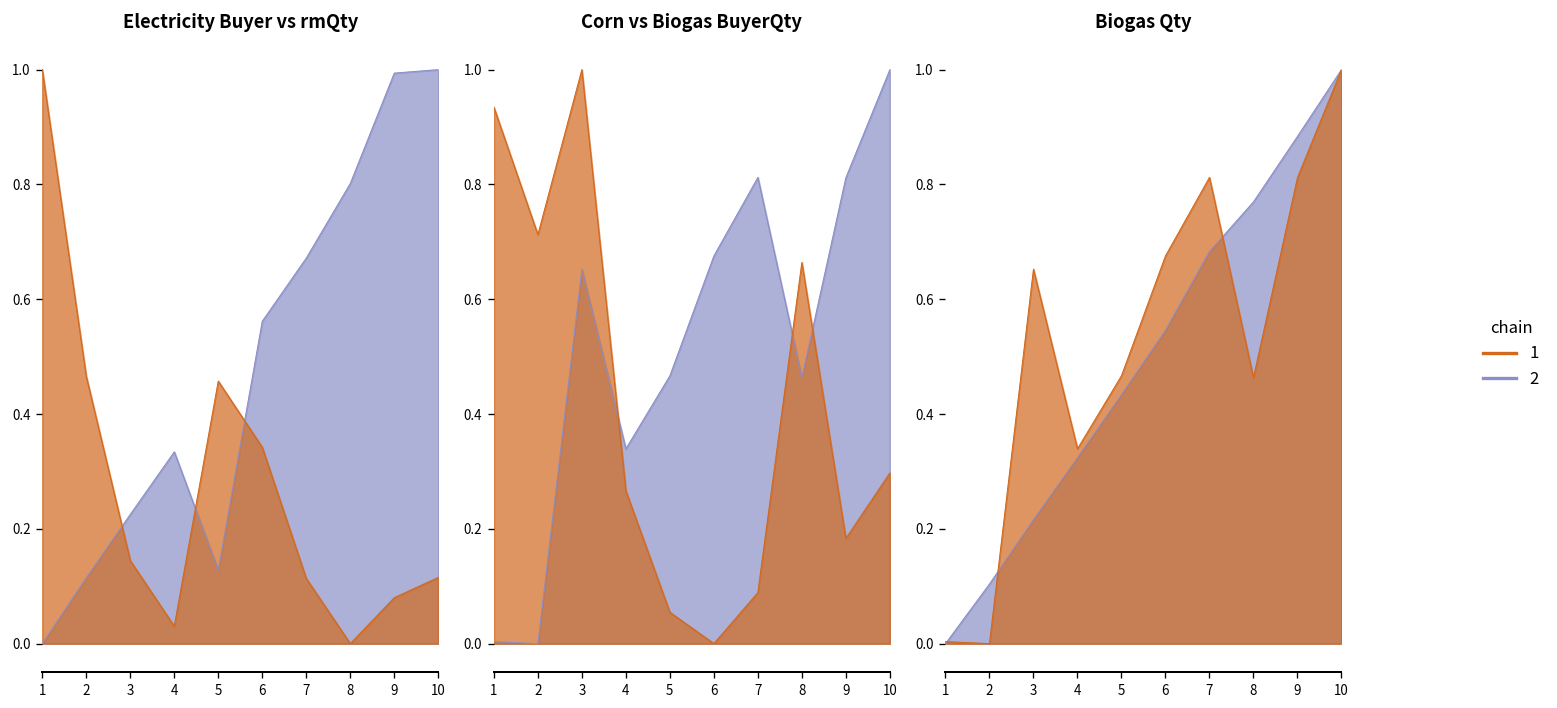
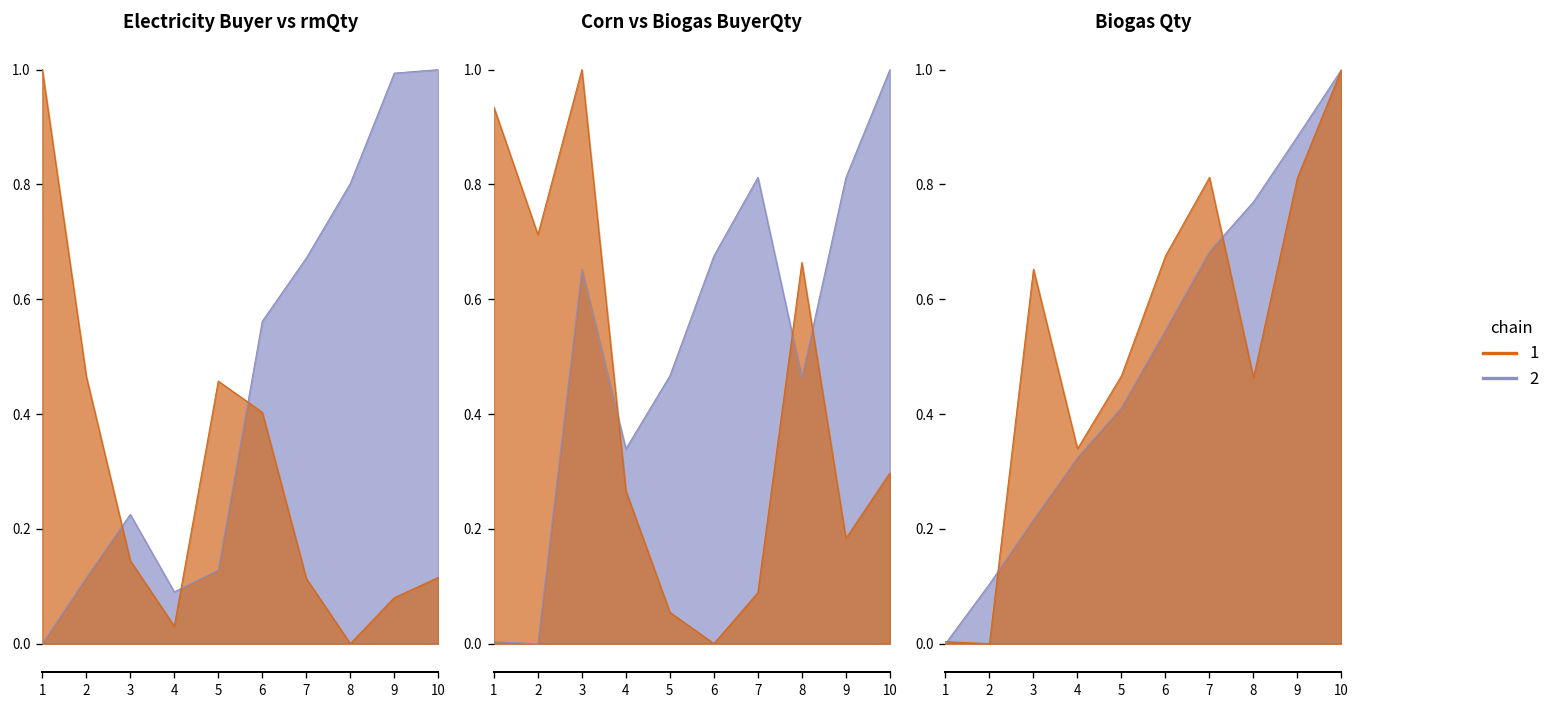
Electricity Buyer vs rmQty, 2, 4: 0.33 -> 0.09
Electricity Buyer vs rmQty, 1, 6: 0.34 -> 0.40
Biogas Qty, 2, 5: 0.43 -> 0.41
